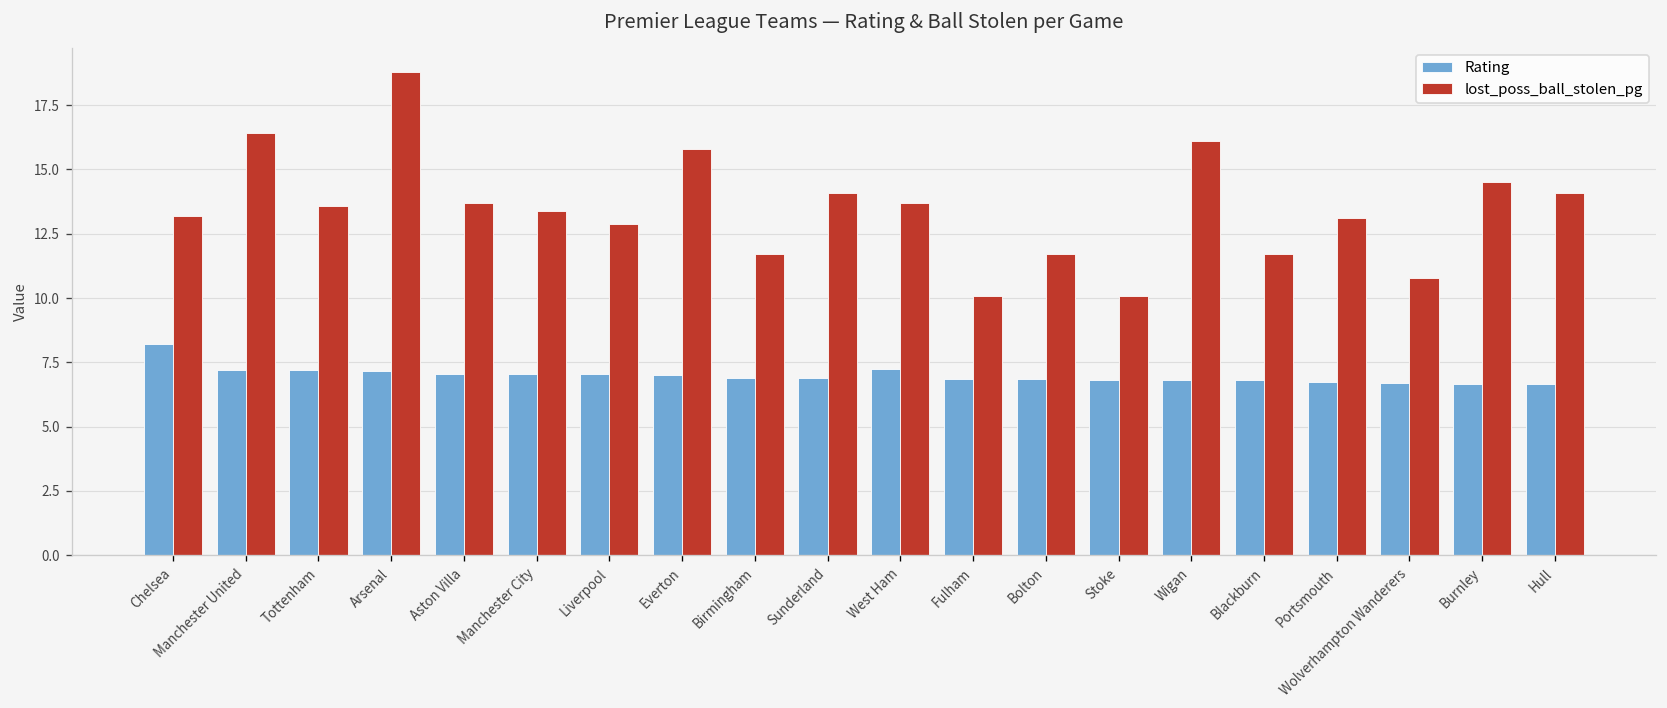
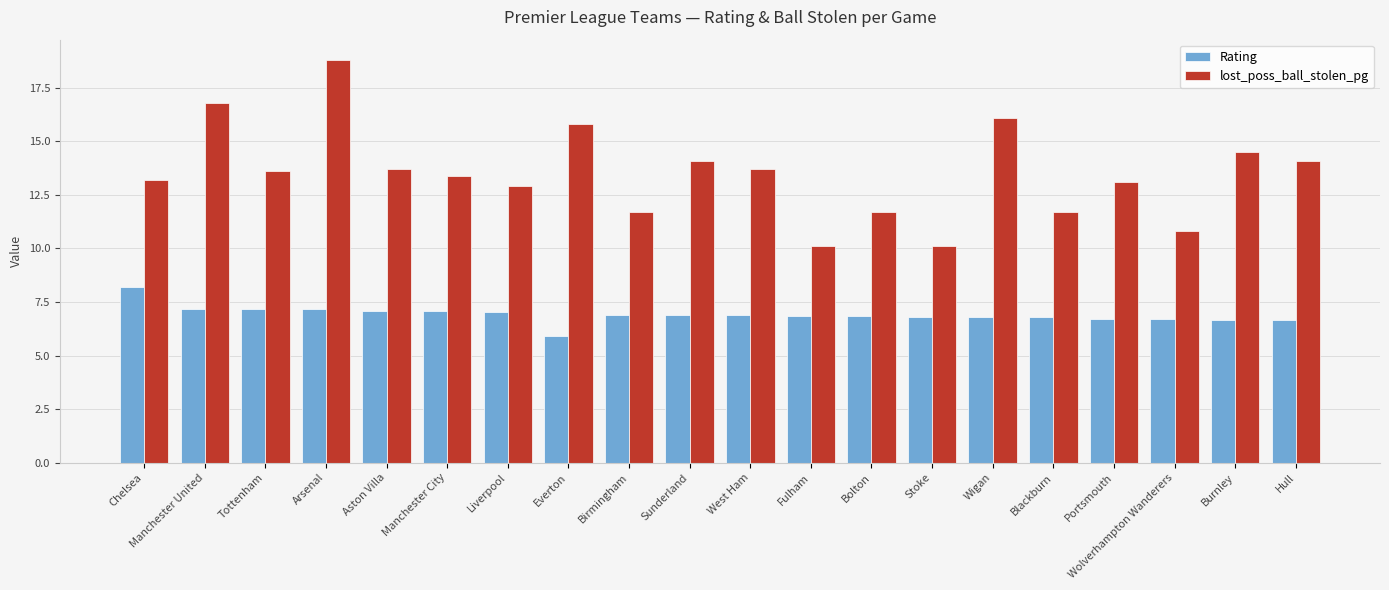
lost_poss_ball_stolen_pg, Manchester United: 16.4 -> 16.8
Rating, Everton: 7.0 -> 5.9
Rating, West Ham: 7.3 -> 6.9
